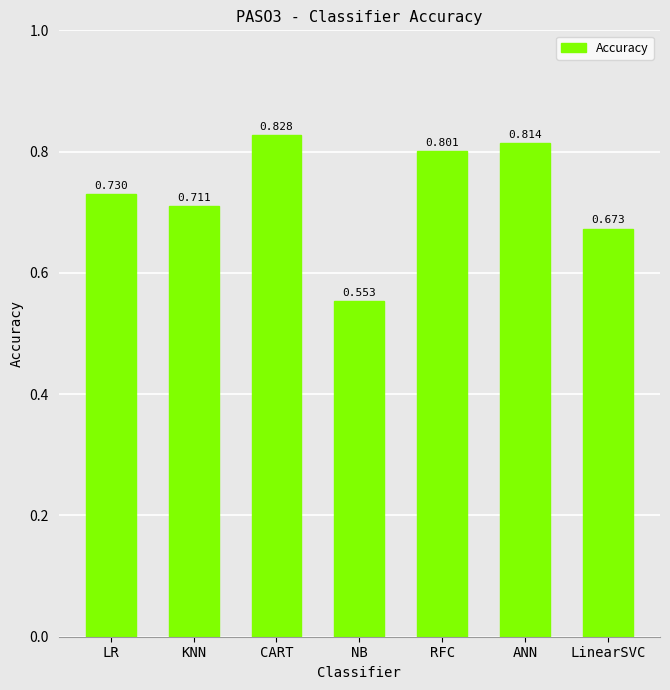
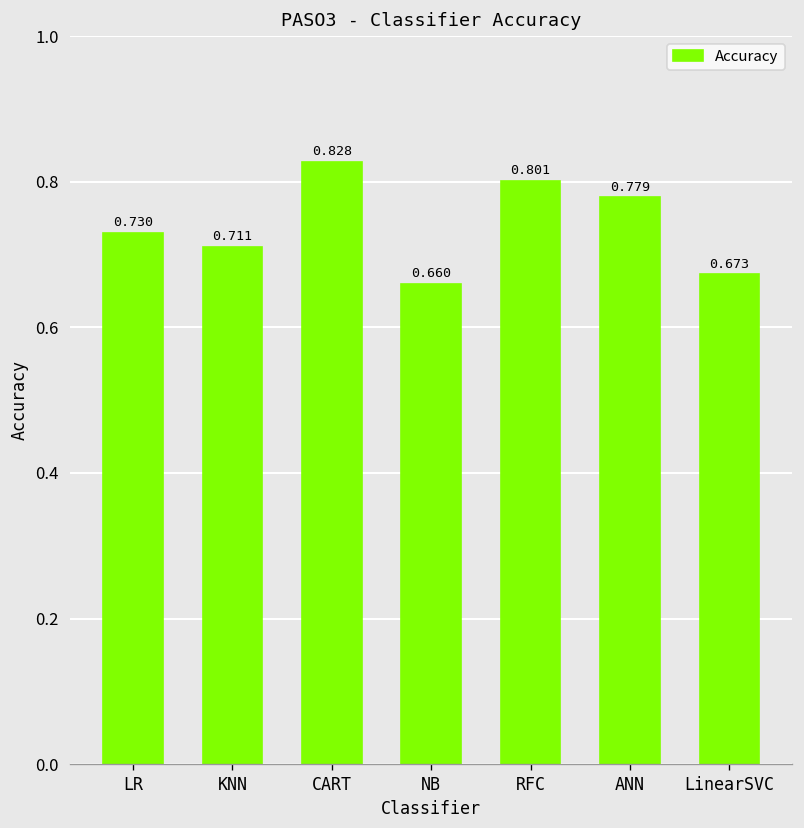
NB: 0.553 -> 0.660
ANN: 0.814 -> 0.779
